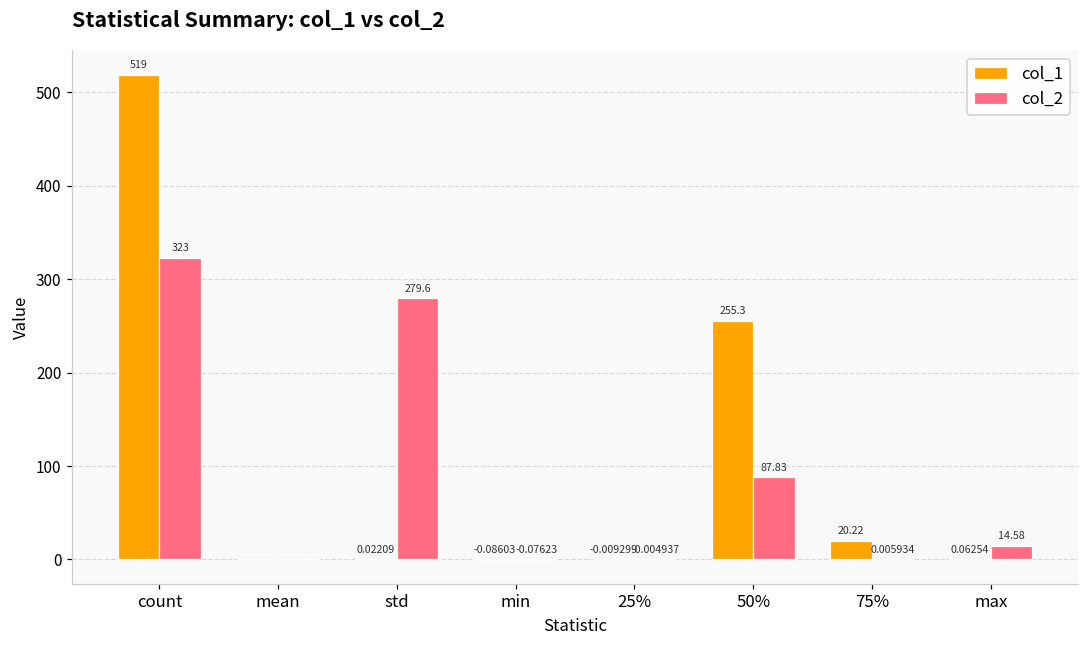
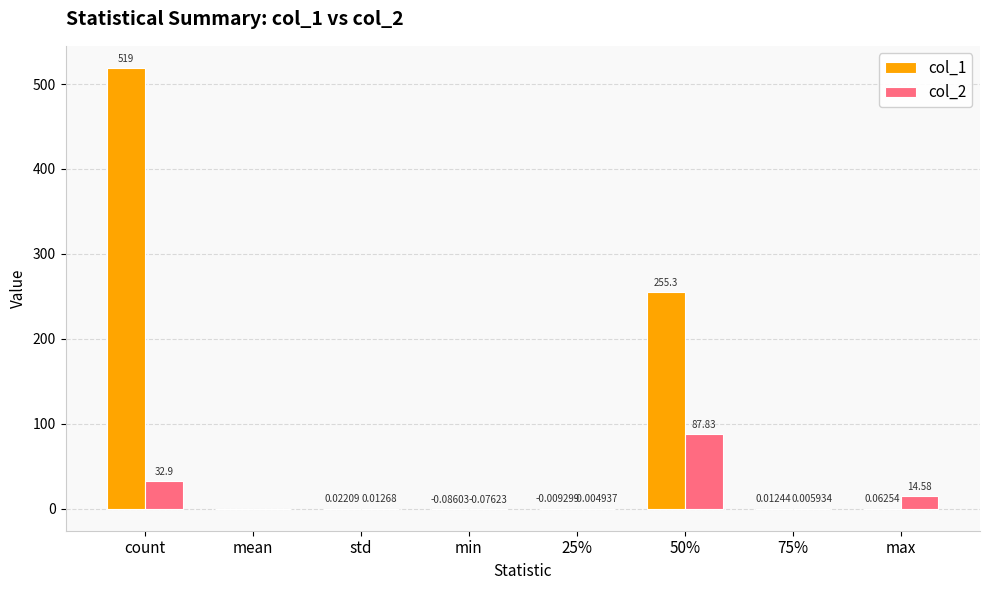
col_2, count: 323 -> 32.9
col_2, std: 279.6 -> 0.01268
col_1, 75%: 20.22 -> 0.01244
